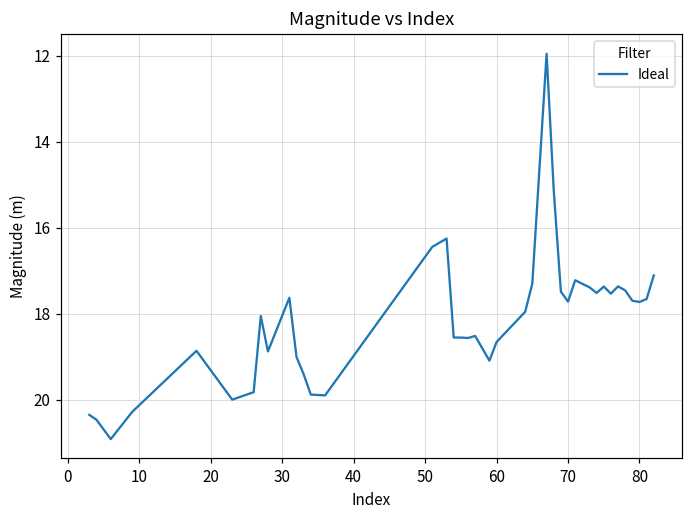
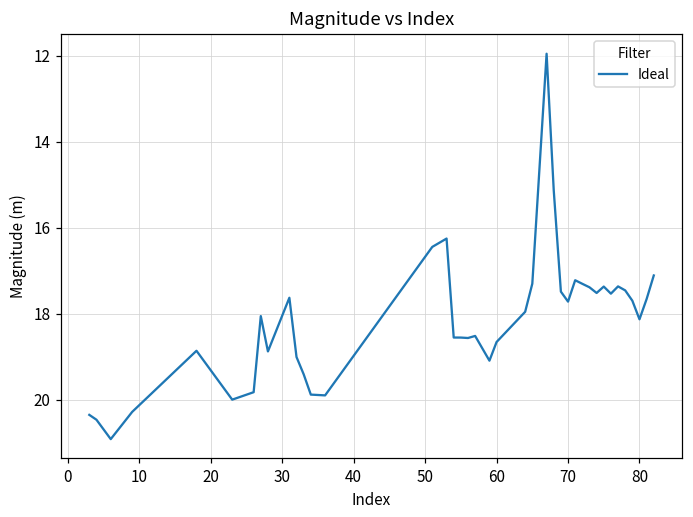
80: 17.7 -> 18.1
